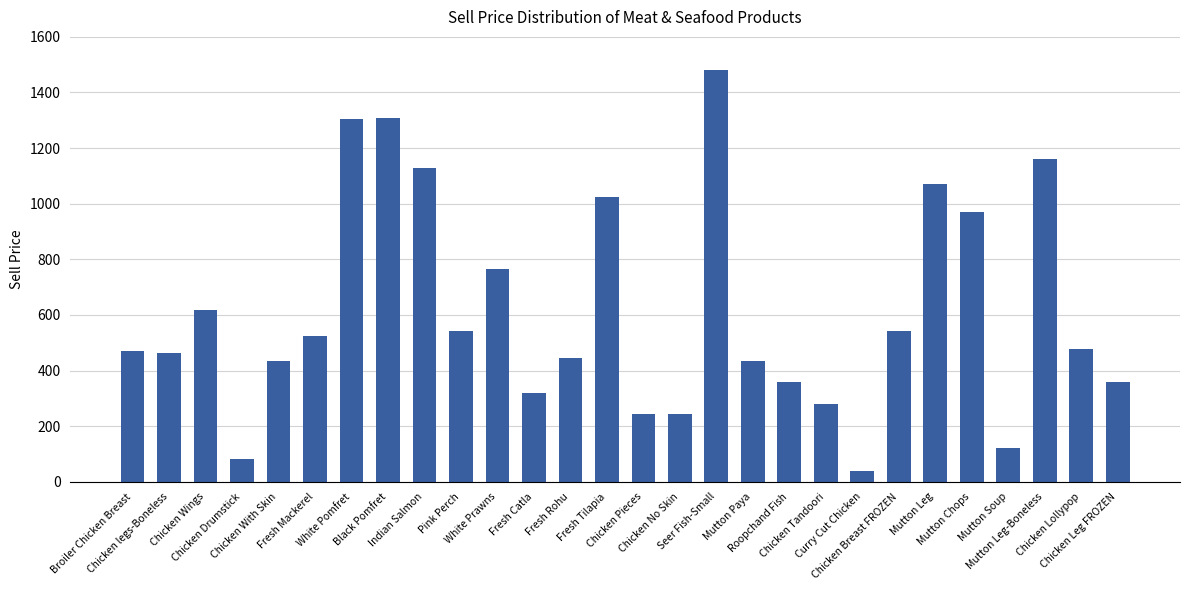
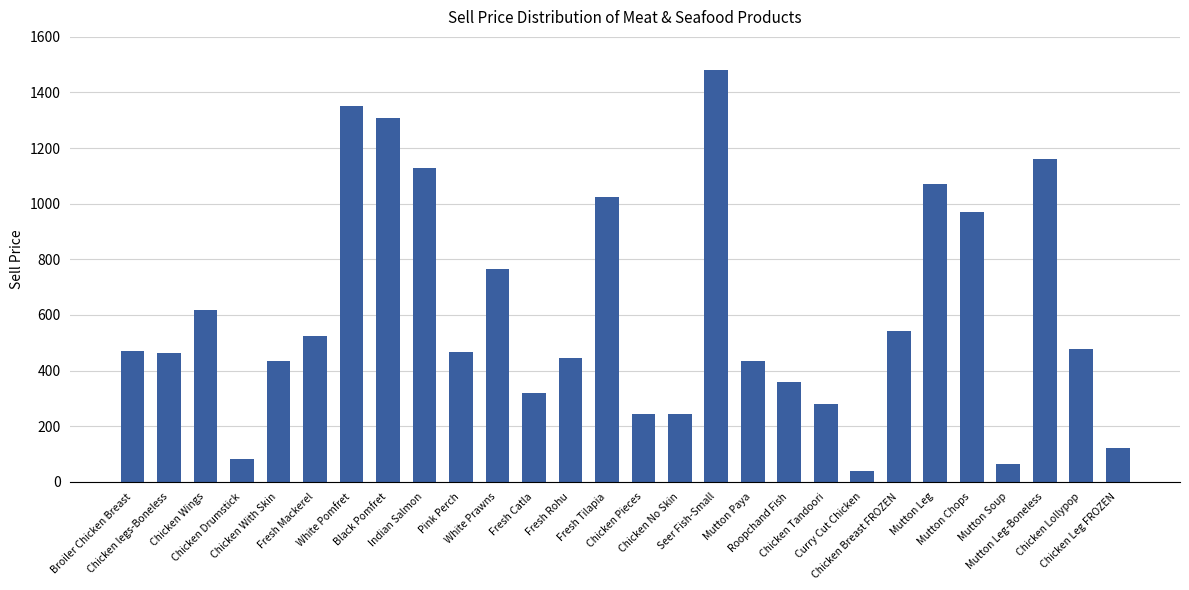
White Pomfret: 1300 -> 1350
Pink Perch: 540 -> 470
Mutton Soup: 120 -> 60
Chicken Leg FROZEN: 360 -> 120
